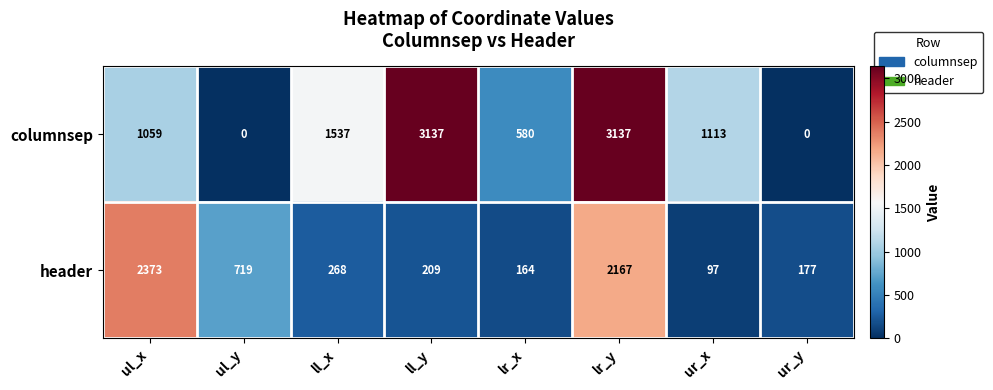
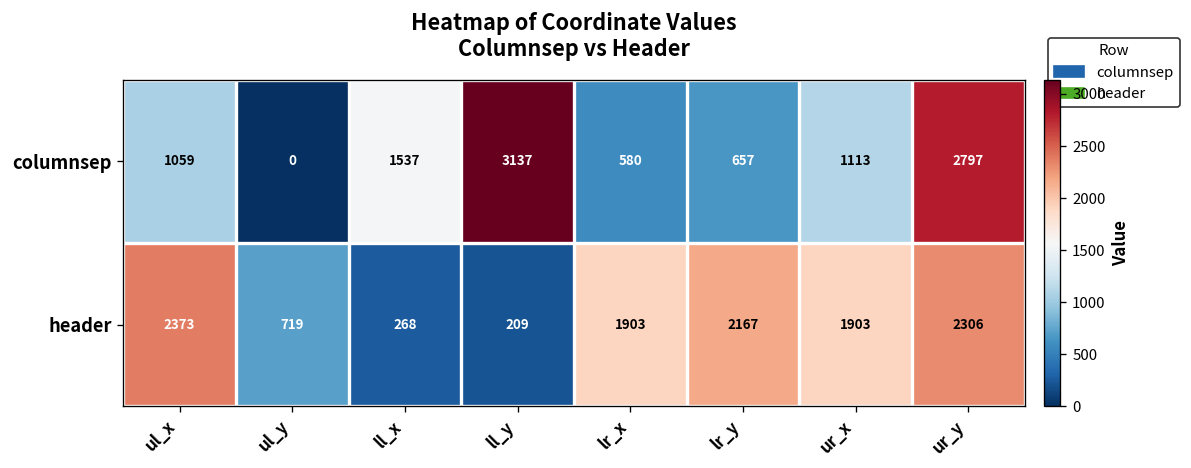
columnsep, lr_y: 3137 -> 657
columnsep, ur_y: 0 -> 2797
header, lr_x: 164 -> 1903
header, ur_x: 97 -> 1903
header, ur_y: 177 -> 2306
